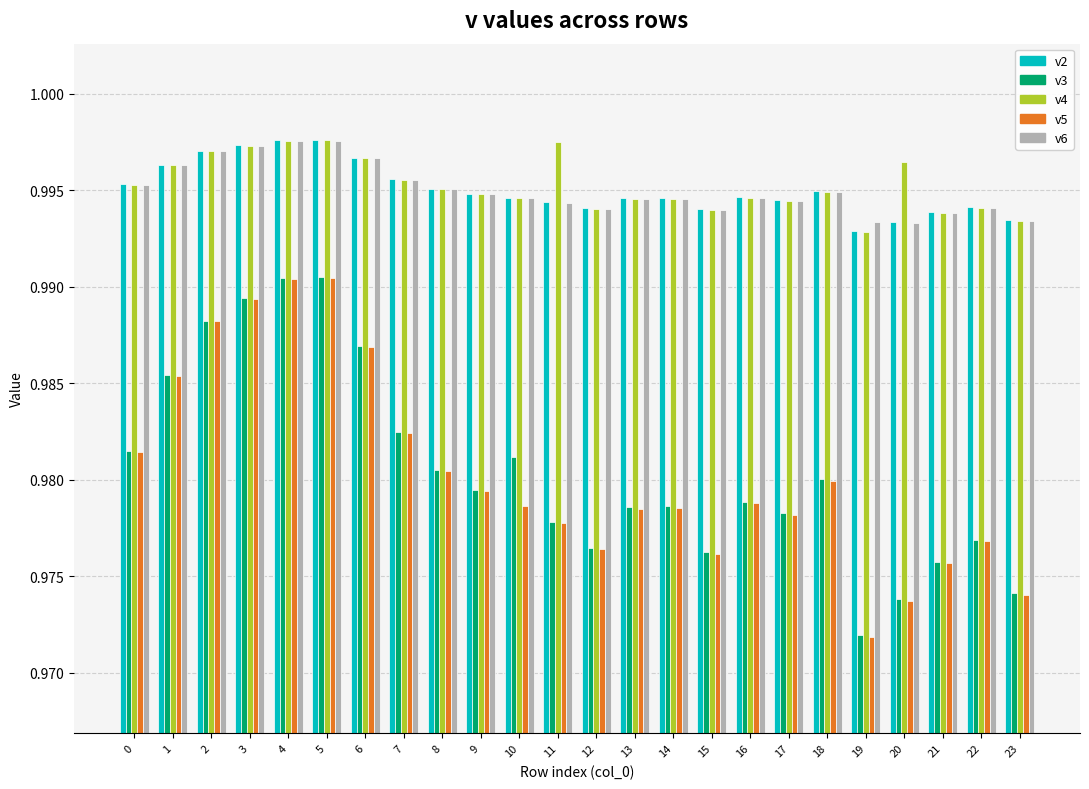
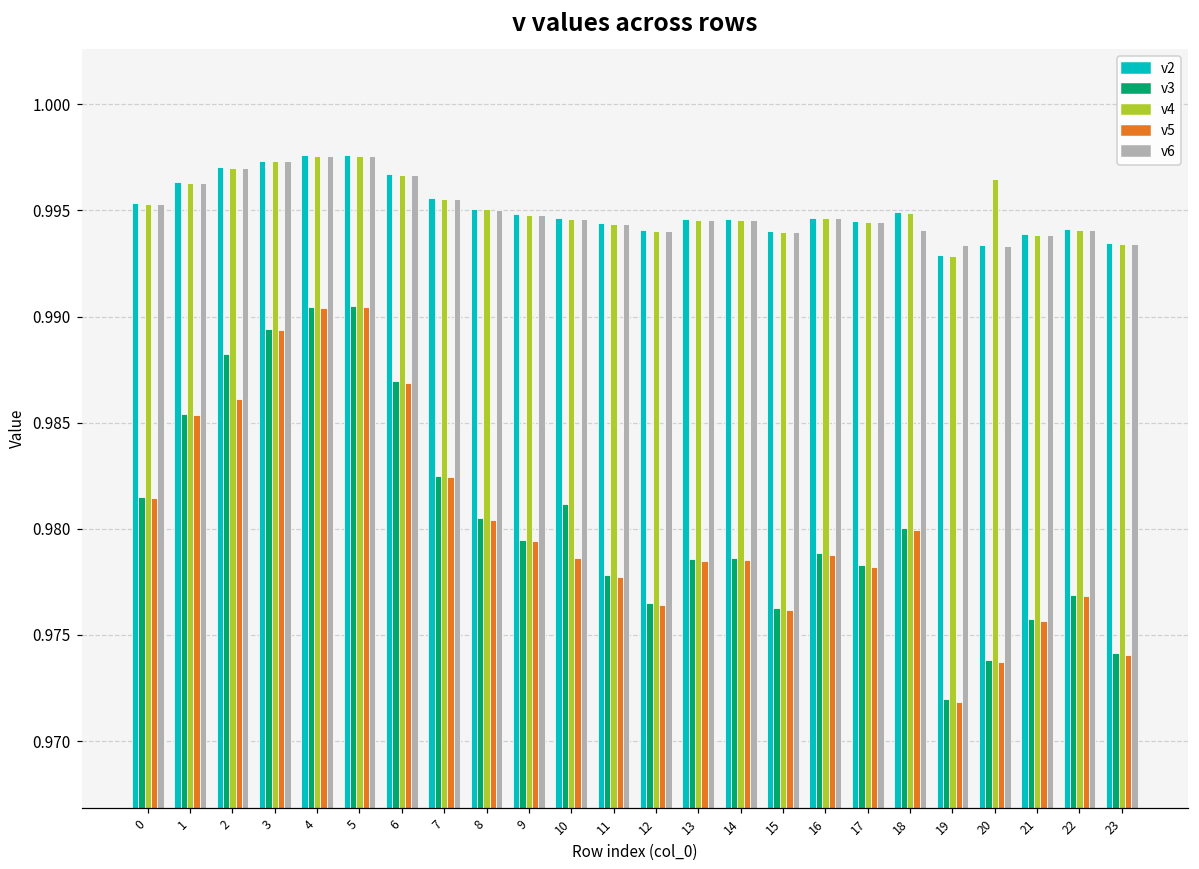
v5, 2: 0.9882 -> 0.9861
v4, 11: 0.9975 -> 0.9944
v6, 18: 0.9949 -> 0.9941
